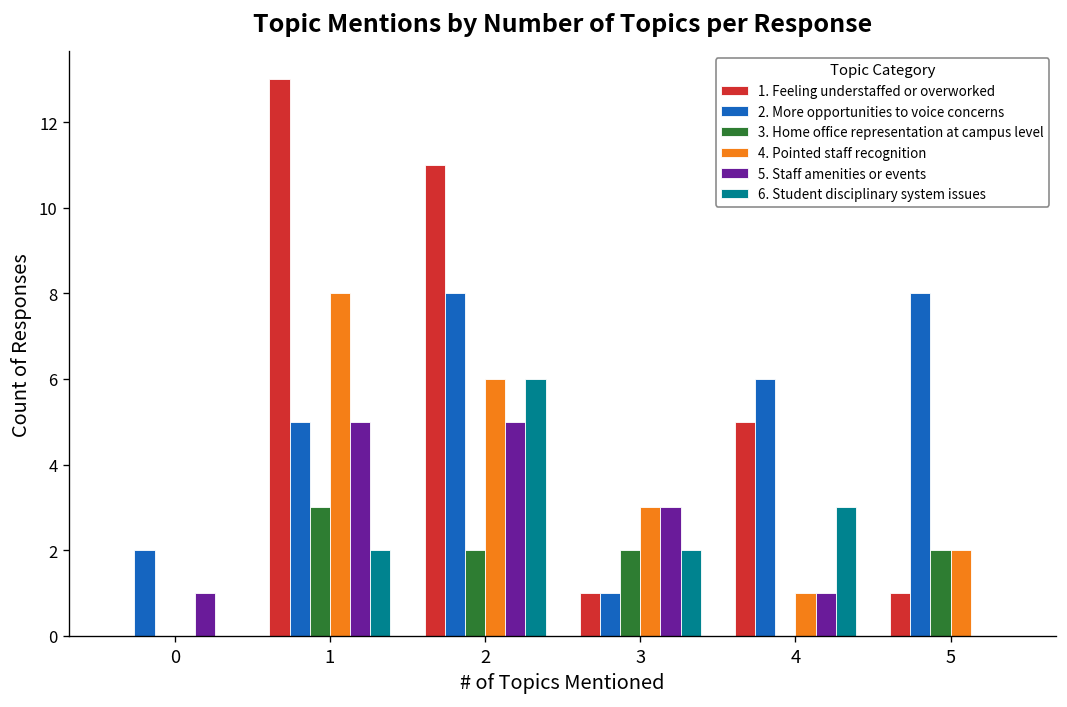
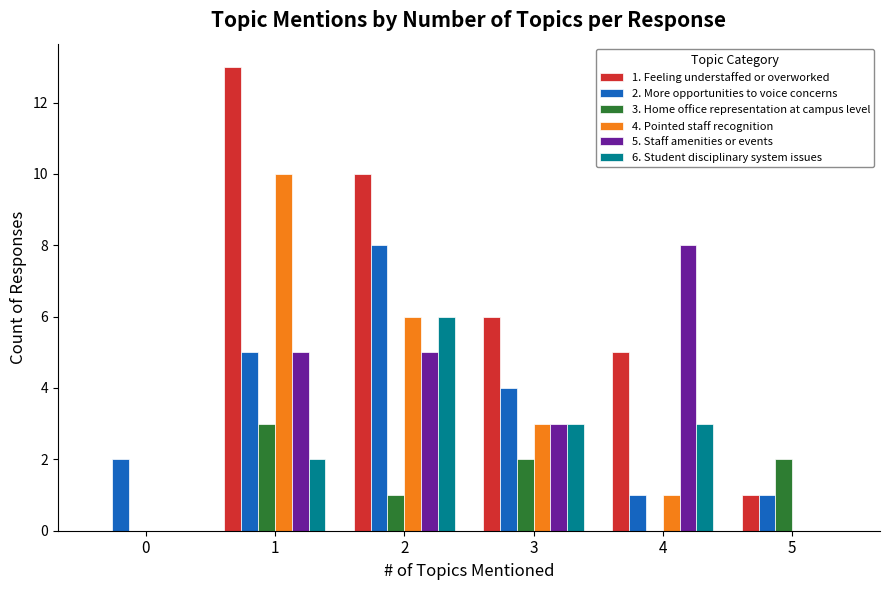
5. Staff amenities or events, 0: 1 -> 0
4. Pointed staff recognition, 1: 8 -> 10
1. Feeling understaffed or overworked, 2: 11 -> 10
3. Home office representation at campus level, 2: 2 -> 1
1. Feeling understaffed or overworked, 3: 1 -> 6
2. More opportunities to voice concerns, 3: 1 -> 4
6. Student disciplinary system issues, 3: 2 -> 3
2. More opportunities to voice concerns, 4: 6 -> 1
5. Staff amenities or events, 4: 1 -> 8
2. More opportunities to voice concerns, 5: 8 -> 1
4. Pointed staff recognition, 5: 2 -> 0
